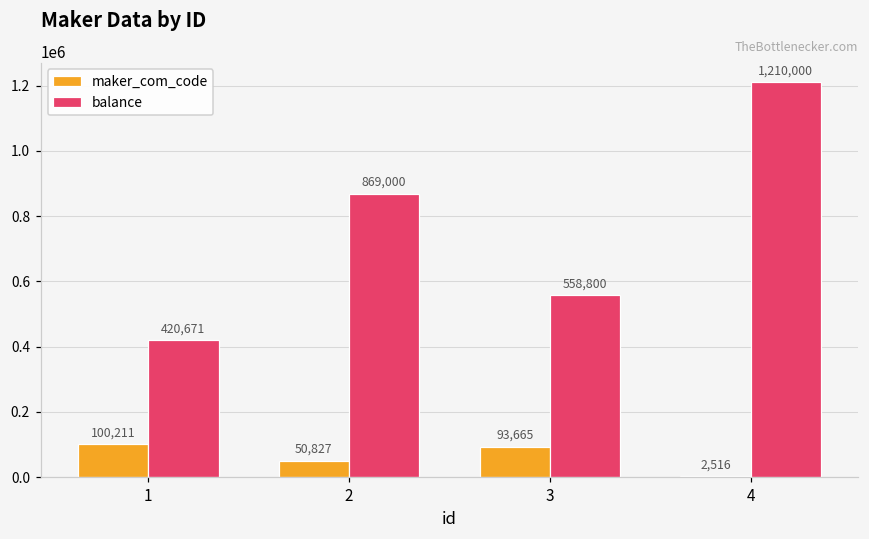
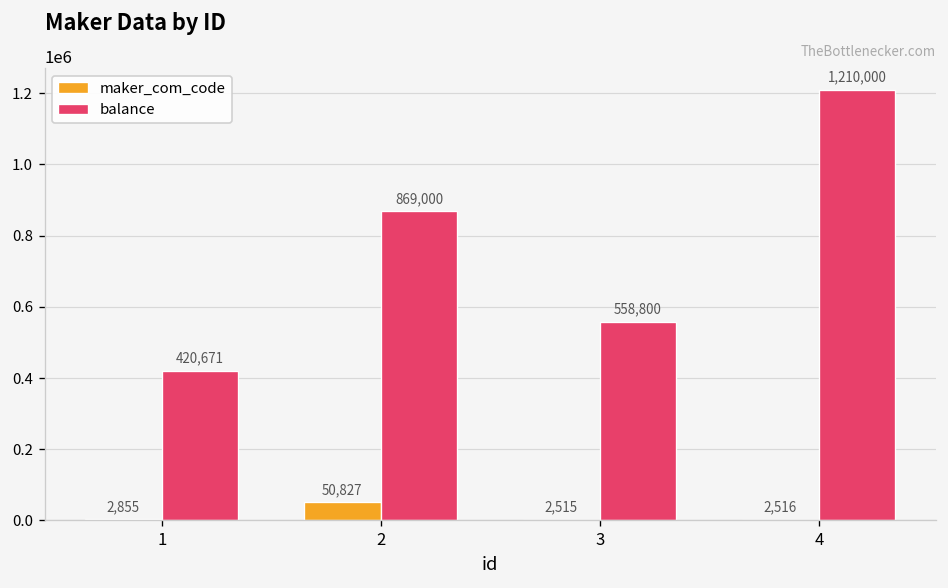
maker_com_code, 1: 100,211 -> 2,855
maker_com_code, 3: 93,665 -> 2,515
